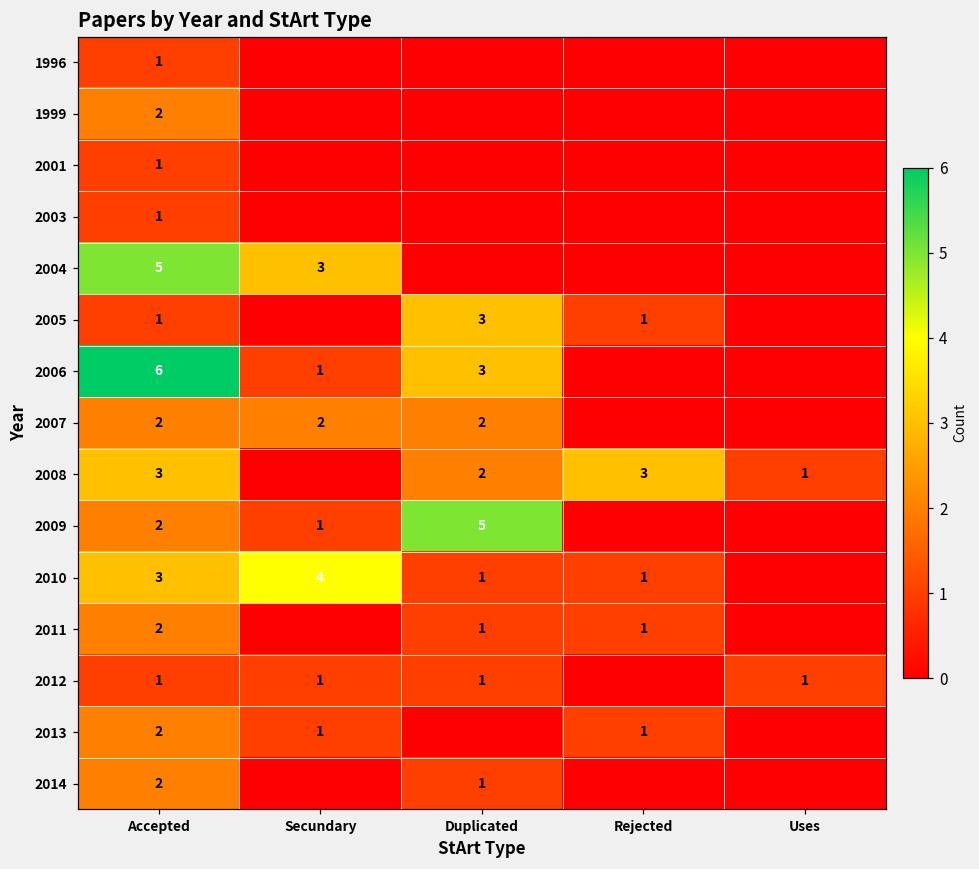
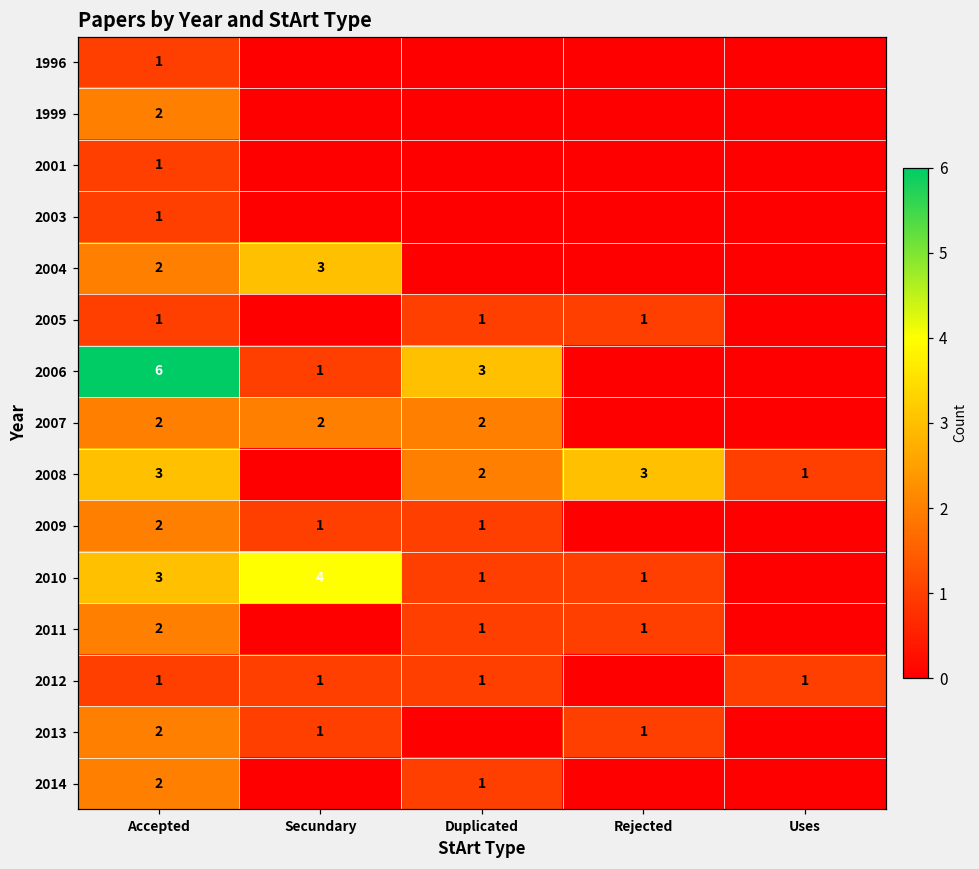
2004, Accepted: 5 -> 2
2005, Duplicated: 3 -> 1
2009, Duplicated: 5 -> 1
